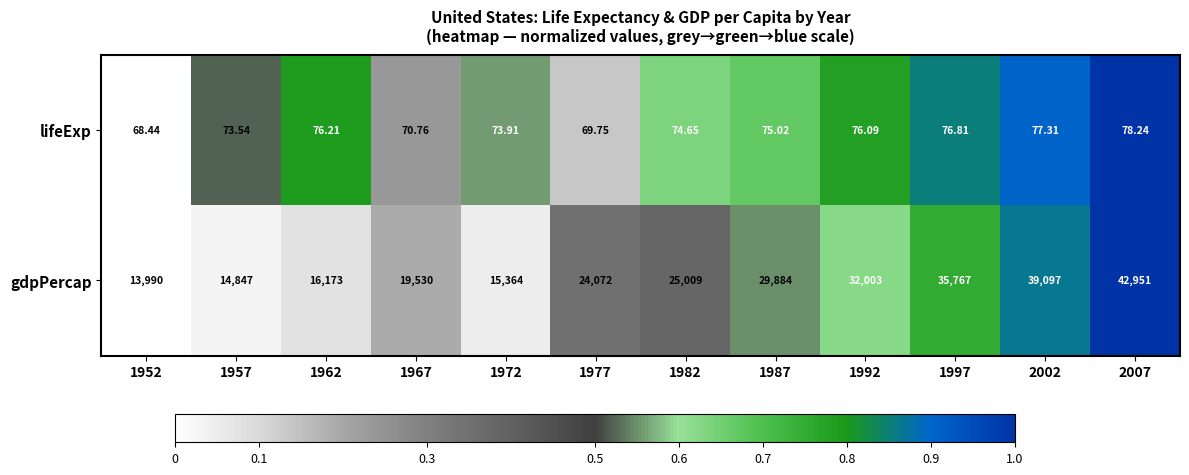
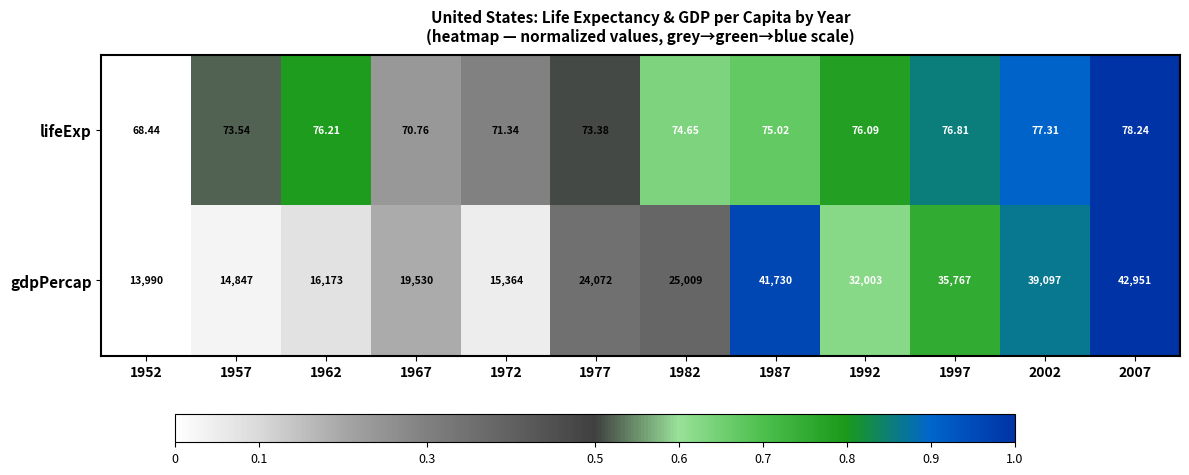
lifeExp, 1972: 73.91 -> 71.34
lifeExp, 1977: 69.75 -> 73.38
gdpPercap, 1987: 29,884 -> 41,730
